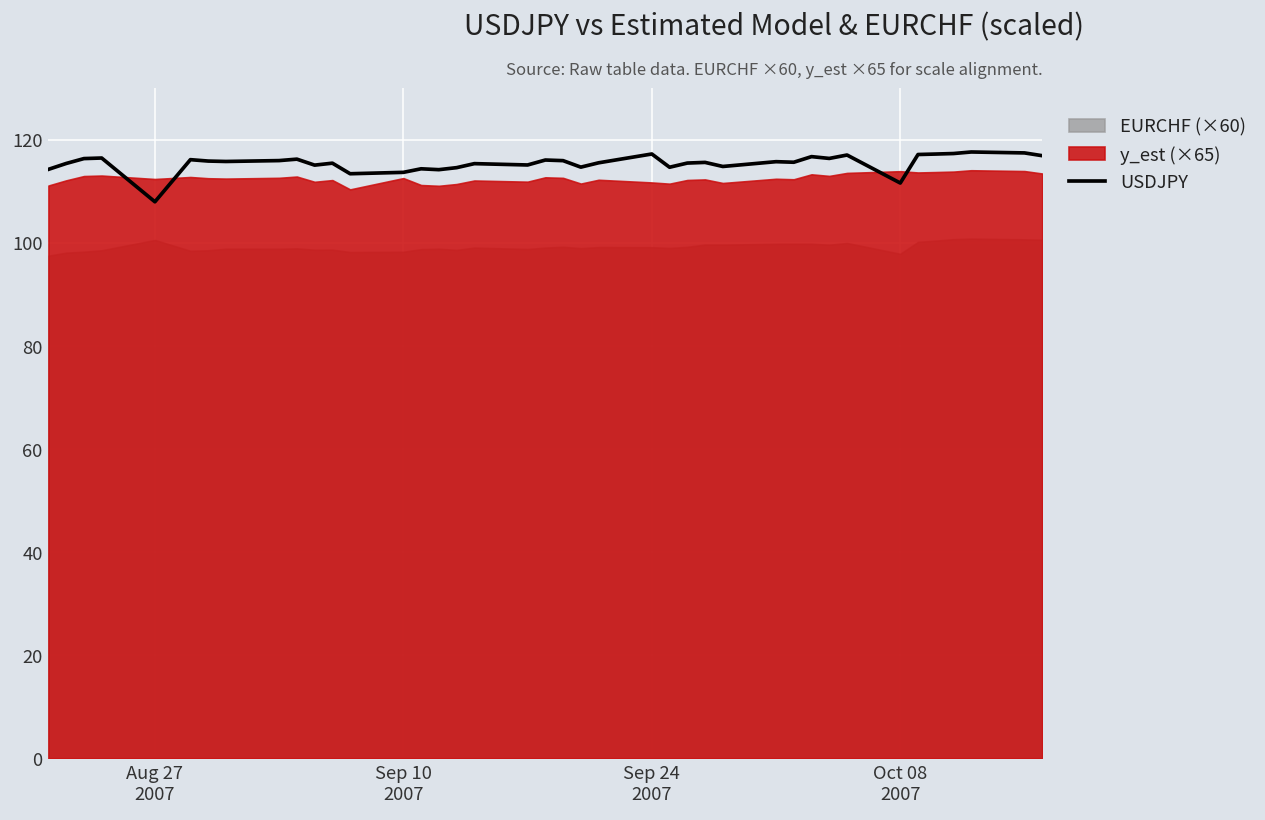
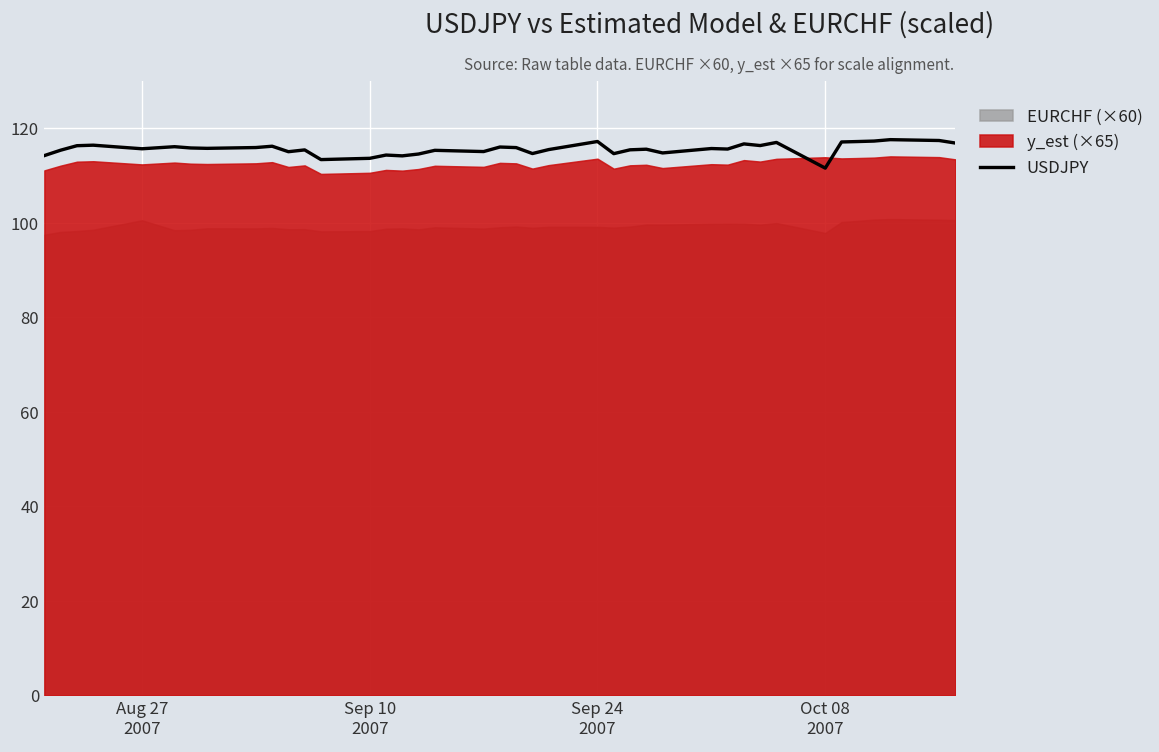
USDJPY, Aug 27 2007: 108 -> 116
y_est (×65), Sep 10 2007: 113 -> 111
y_est (×65), Sep 24 2007: 112 -> 114
